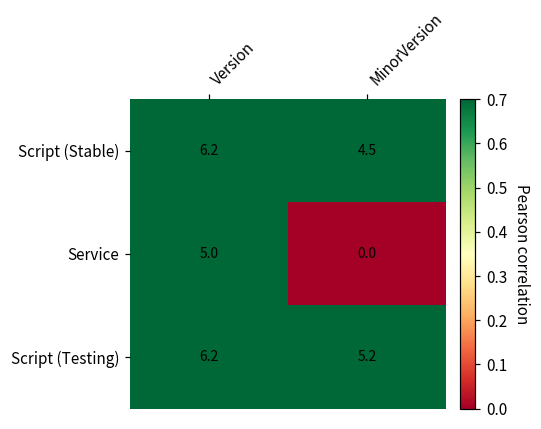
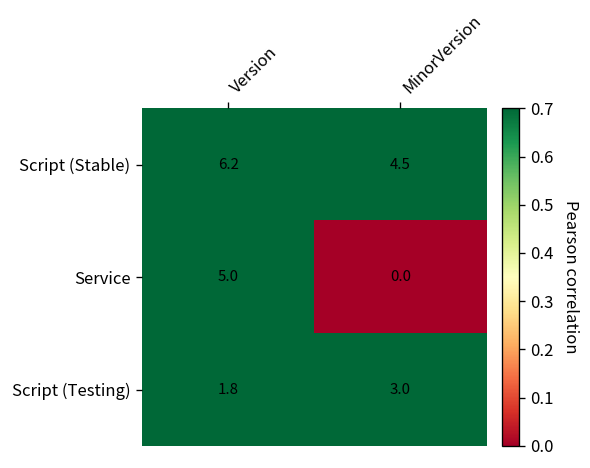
Script (Testing), Version: 6.2 -> 1.8
Script (Testing), MinorVersion: 5.2 -> 3.0
